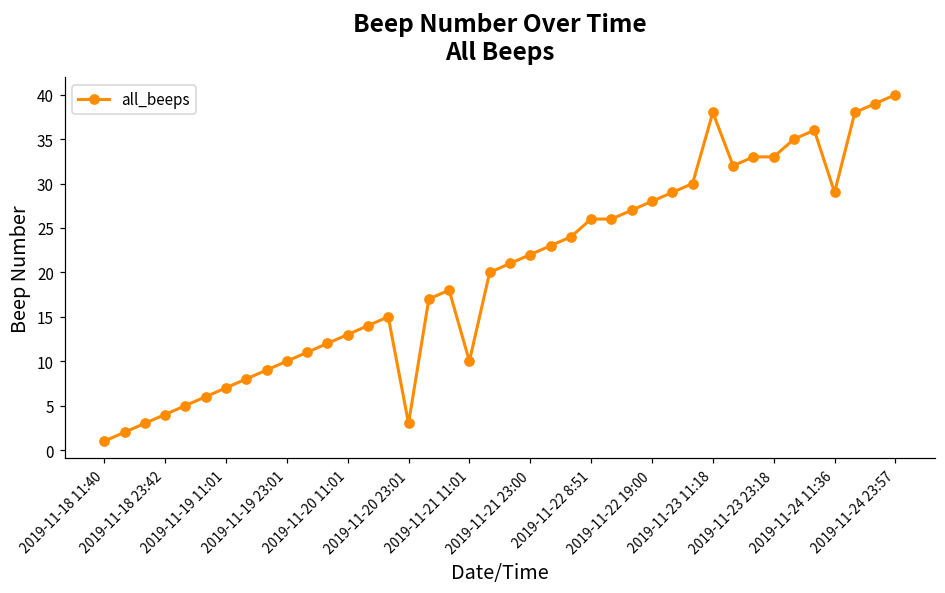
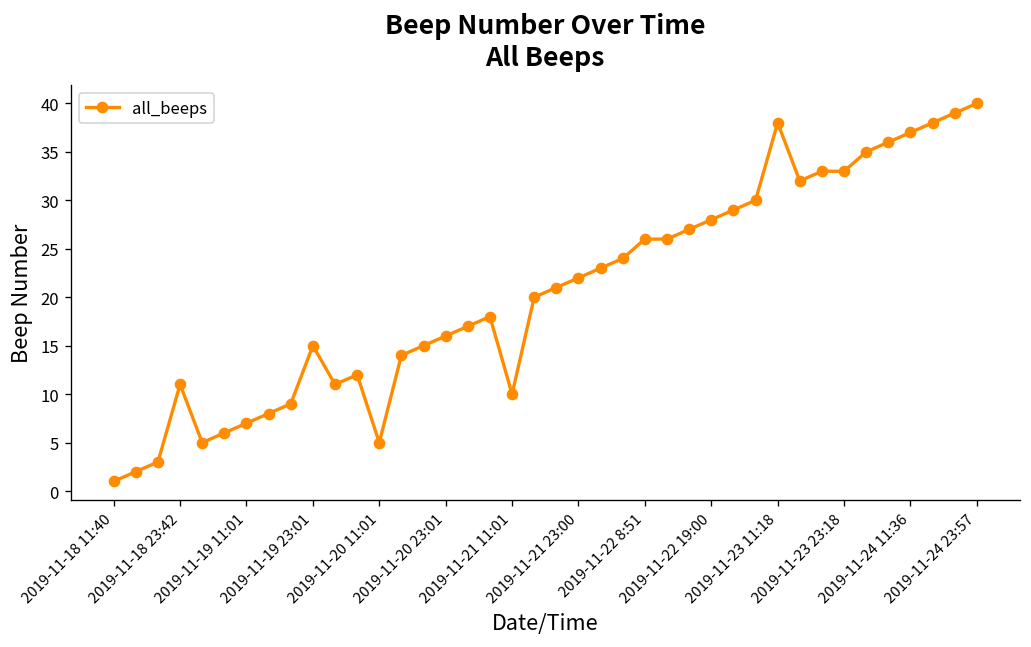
2019-11-18 23:42: 4 -> 11
2019-11-19 23:01: 10 -> 15
2019-11-20 11:01: 13 -> 5
2019-11-20 23:01: 3 -> 16
2019-11-24 11:36: 29 -> 37
